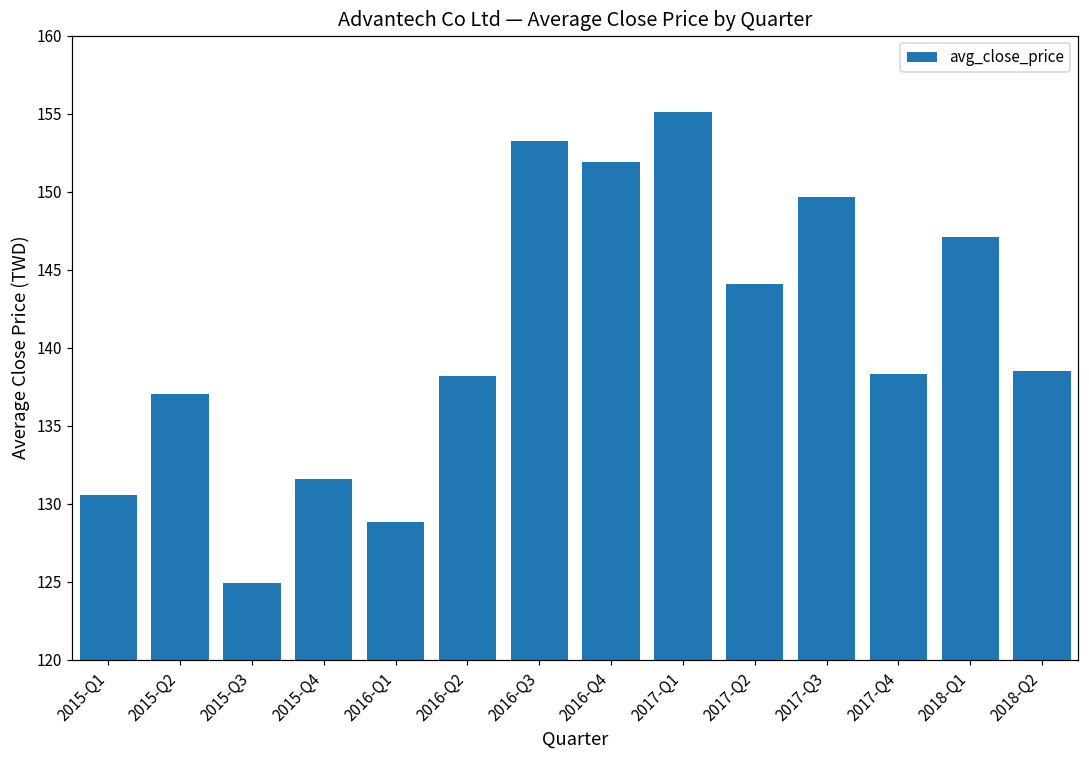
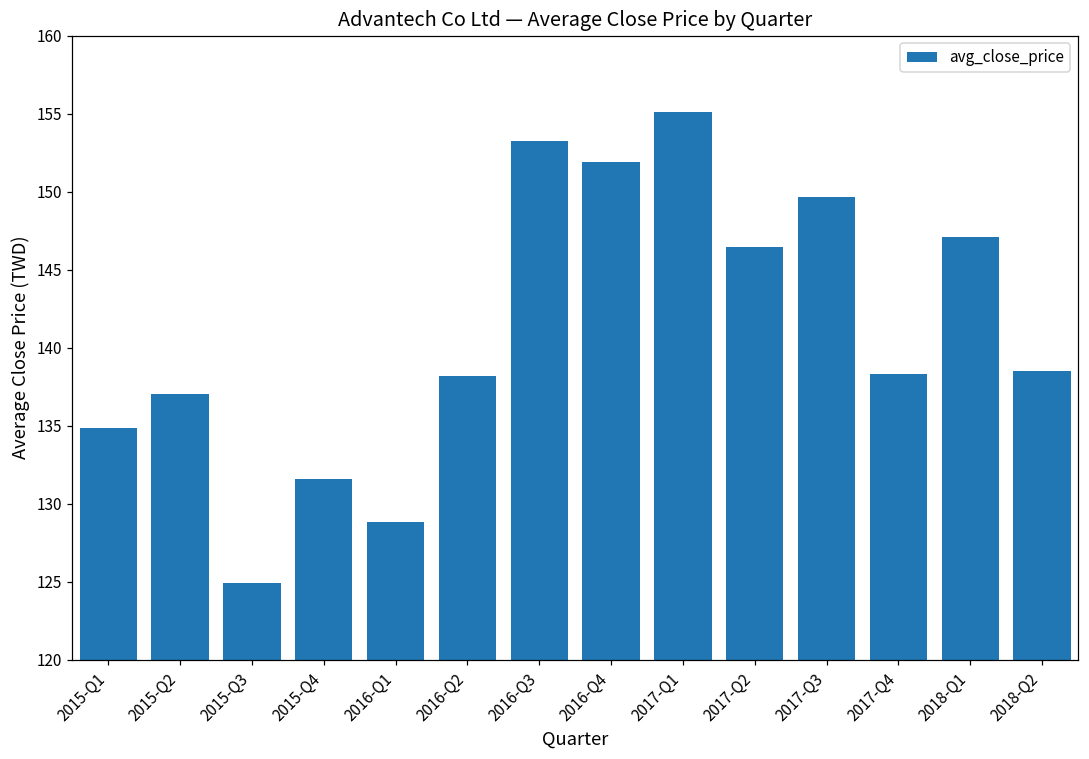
2015-Q1: 130.6 -> 134.9
2017-Q2: 144.1 -> 146.4
